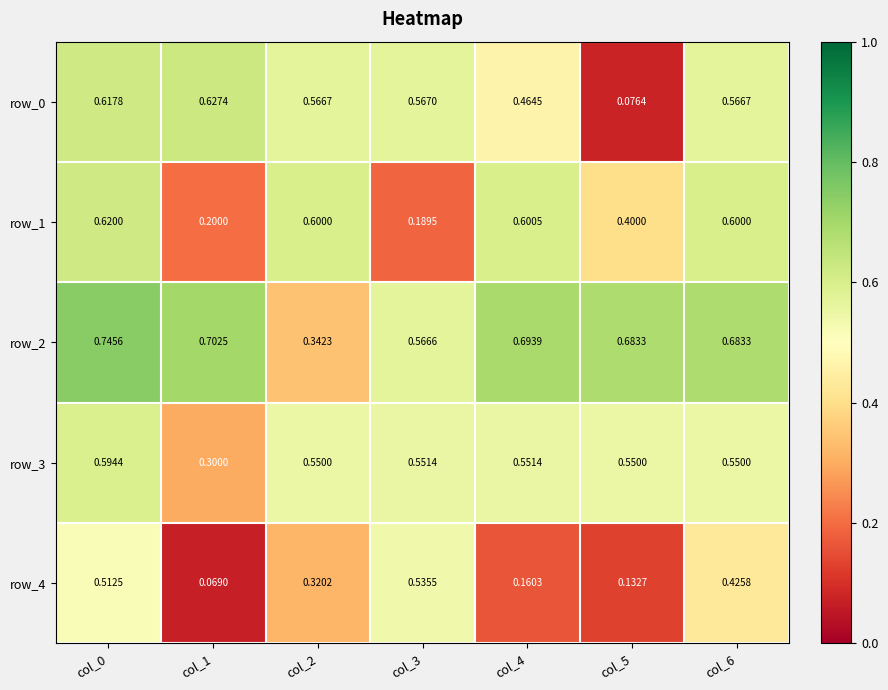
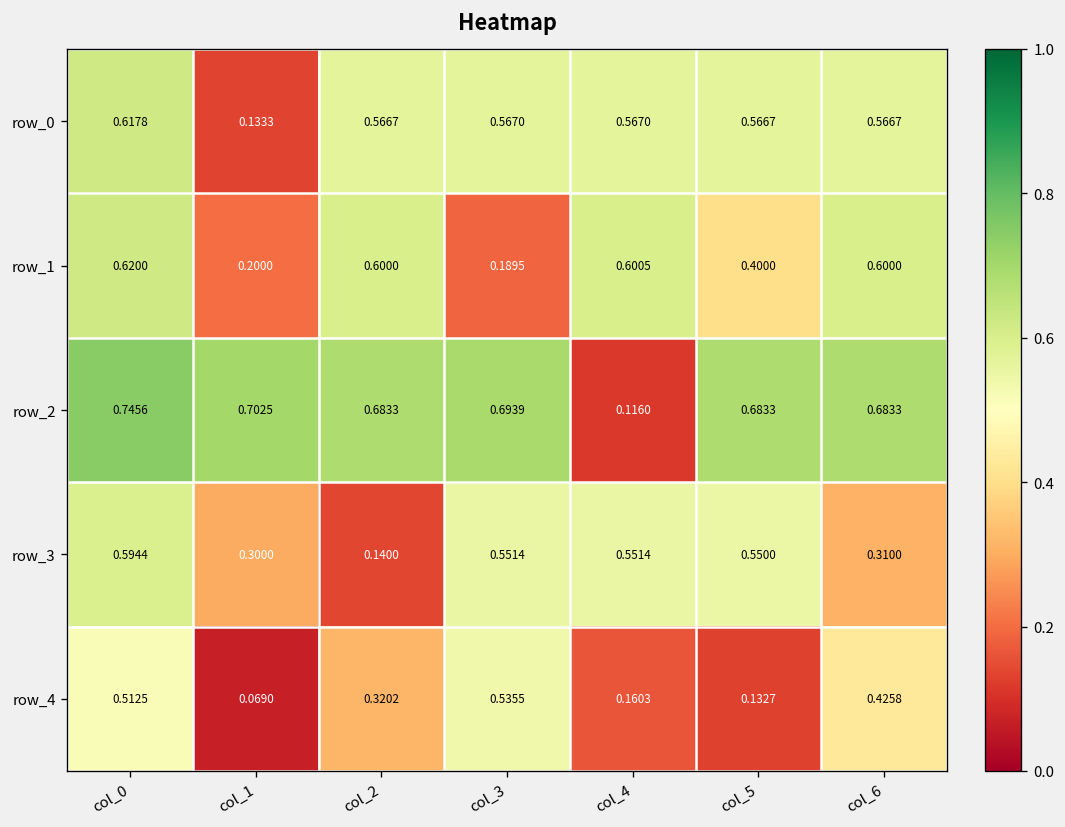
row_0, col_1: 0.6274 -> 0.1333
row_0, col_4: 0.4645 -> 0.5670
row_0, col_5: 0.0764 -> 0.5667
row_2, col_2: 0.3423 -> 0.6833
row_2, col_3: 0.5666 -> 0.6939
row_2, col_4: 0.6939 -> 0.1160
row_3, col_2: 0.5500 -> 0.1400
row_3, col_6: 0.5500 -> 0.3100
